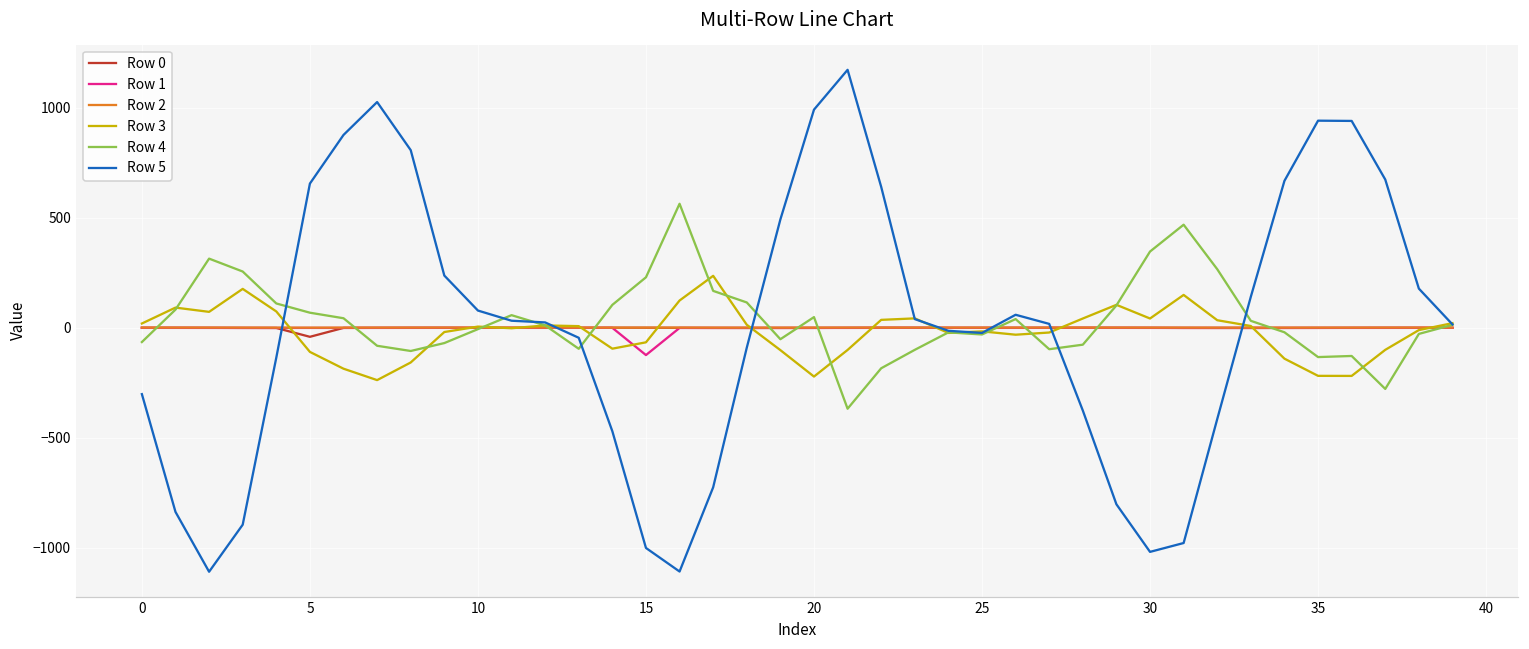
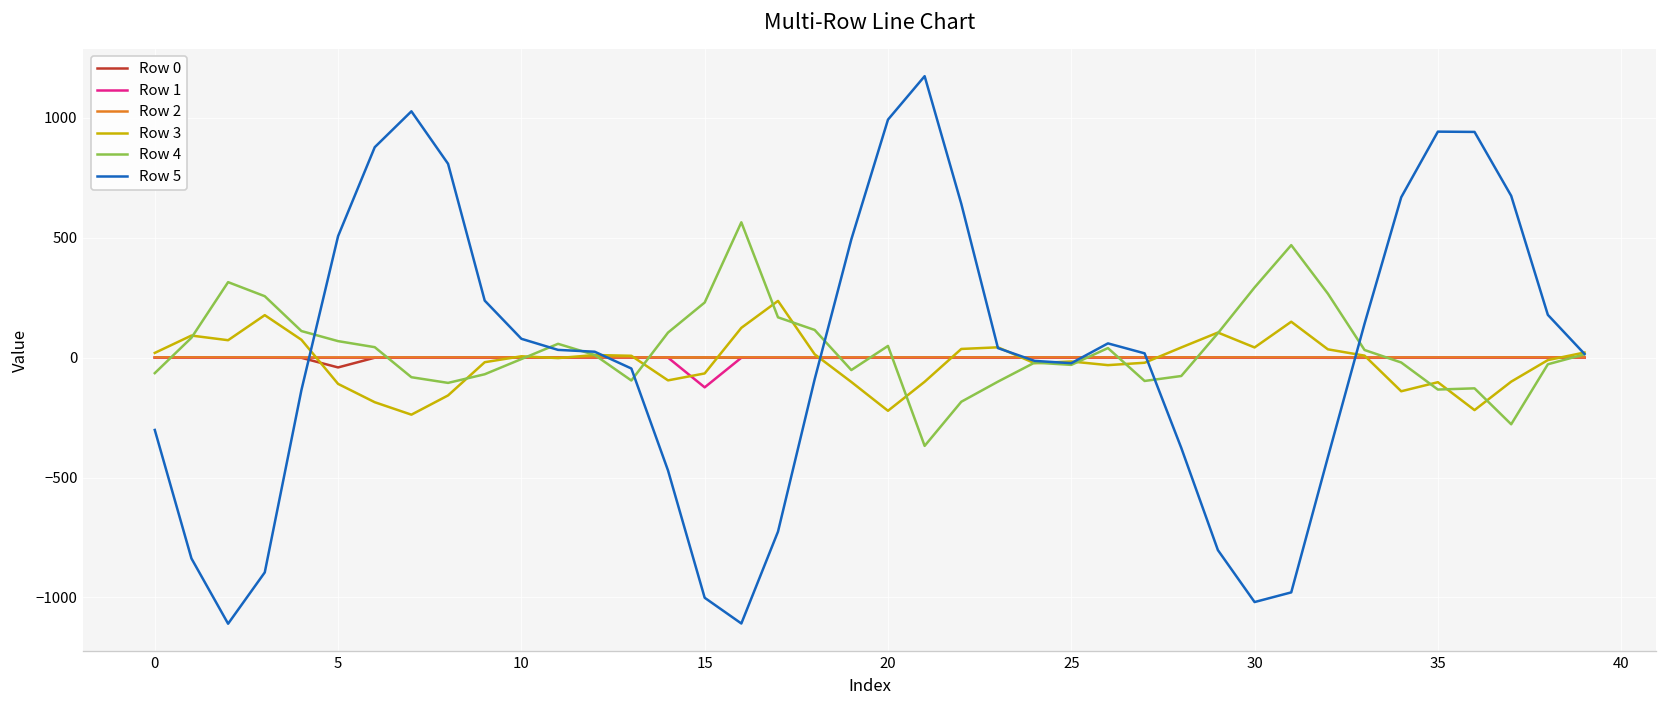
Row 5, 5: 660 -> 510
Row 4, 30: 350 -> 290
Row 3, 35: -220 -> -100
